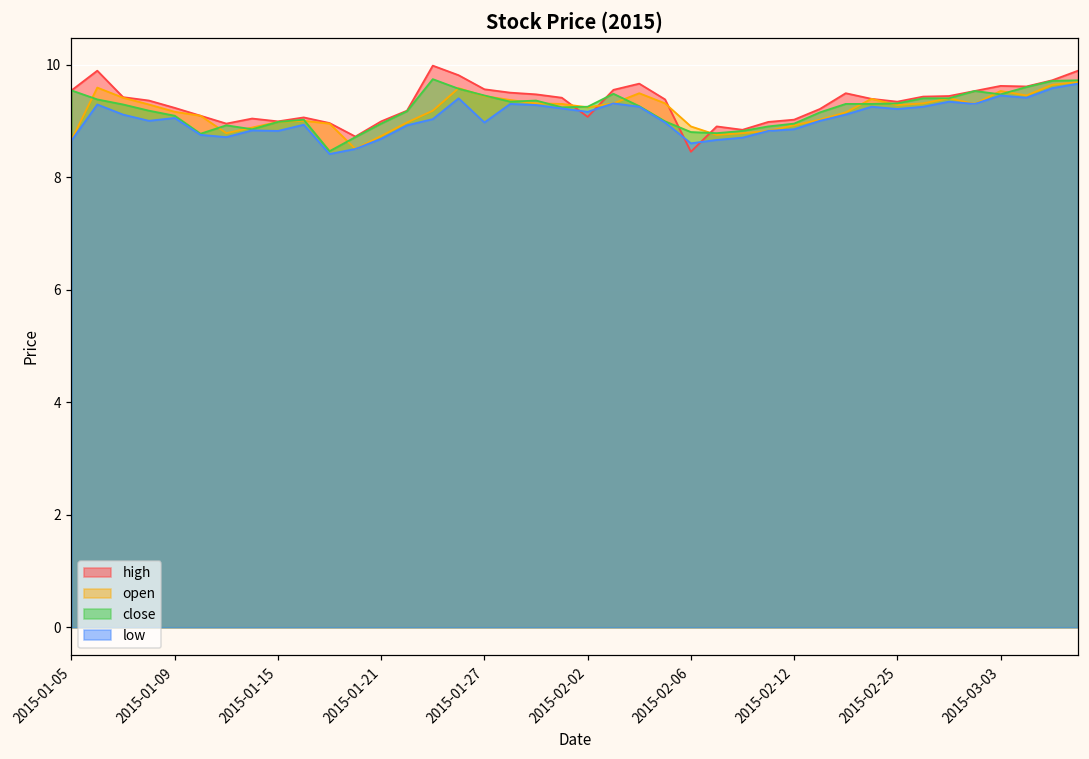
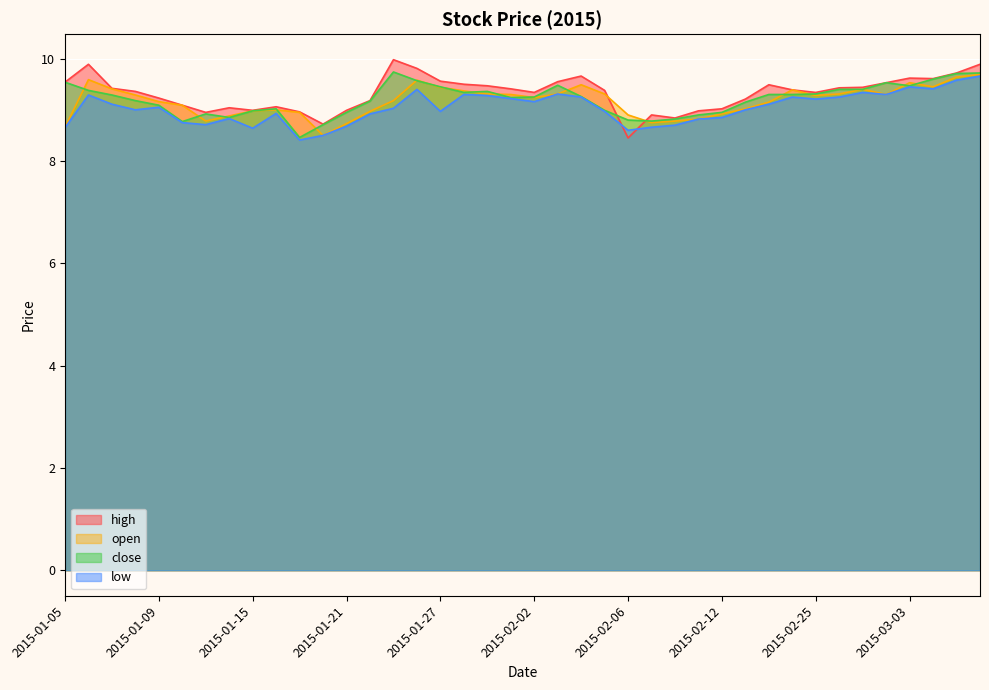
low, 2015-01-15: 8.8 -> 8.6
high, 2015-02-02: 9.1 -> 9.3
